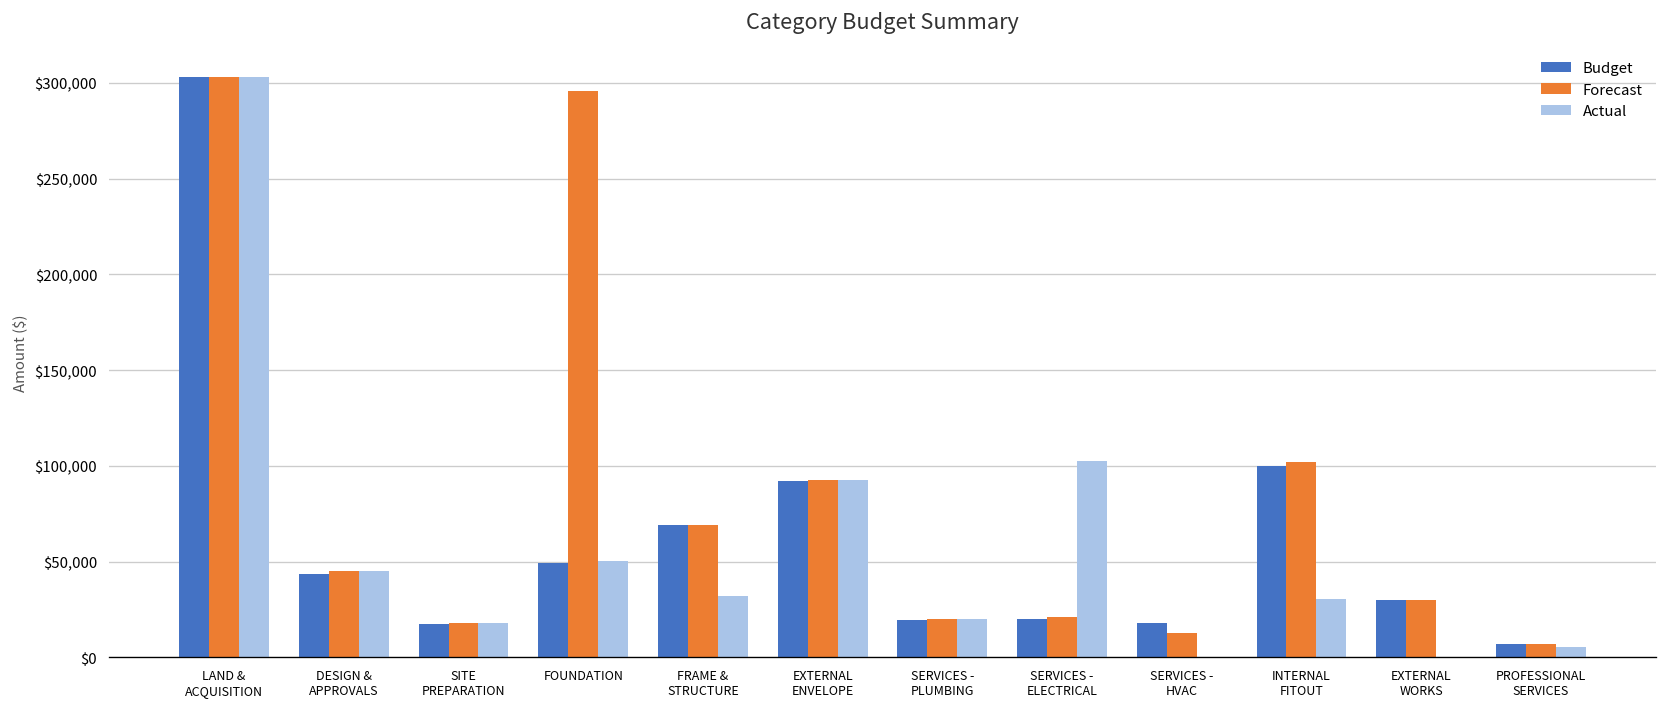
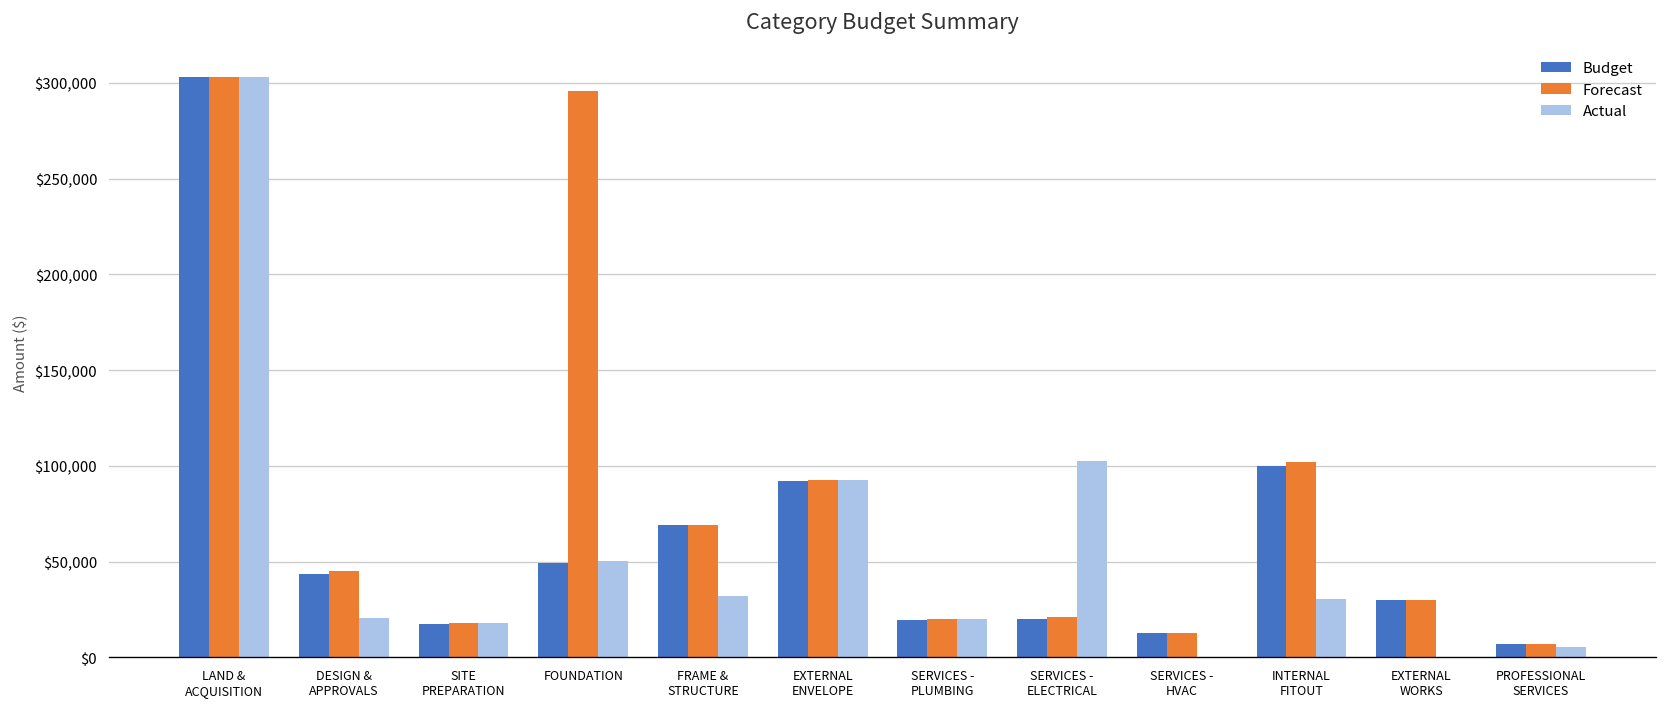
Actual, DESIGN & APPROVALS: $45,000 -> $20,000
Budget, SERVICES - HVAC: $18,000 -> $13,000
